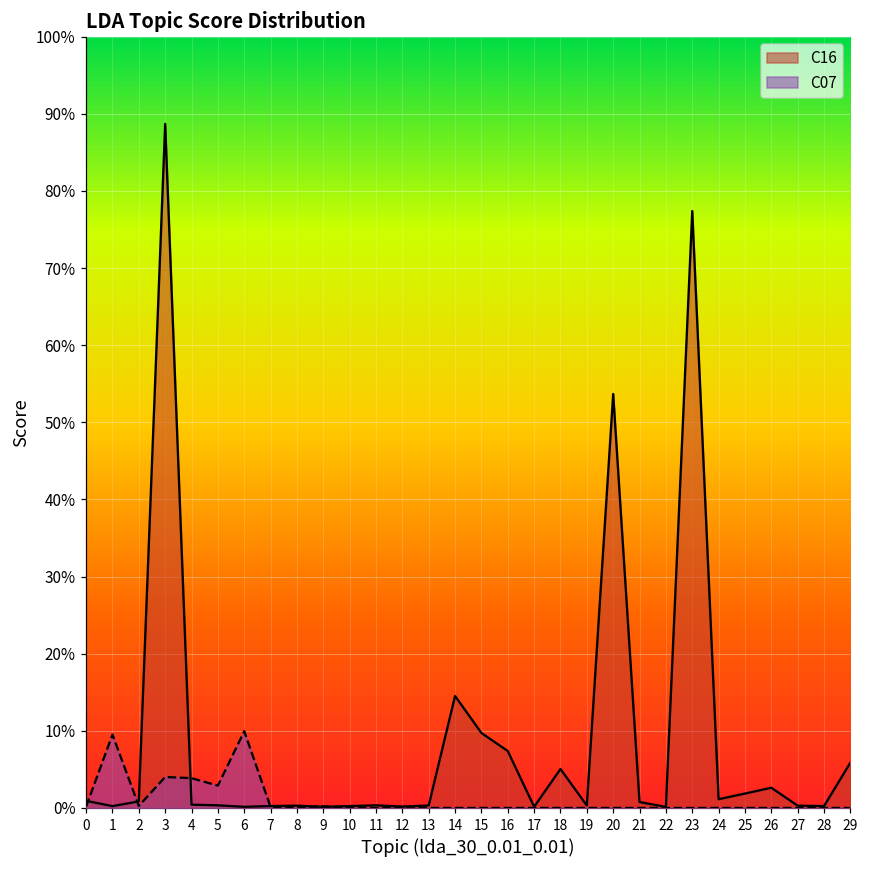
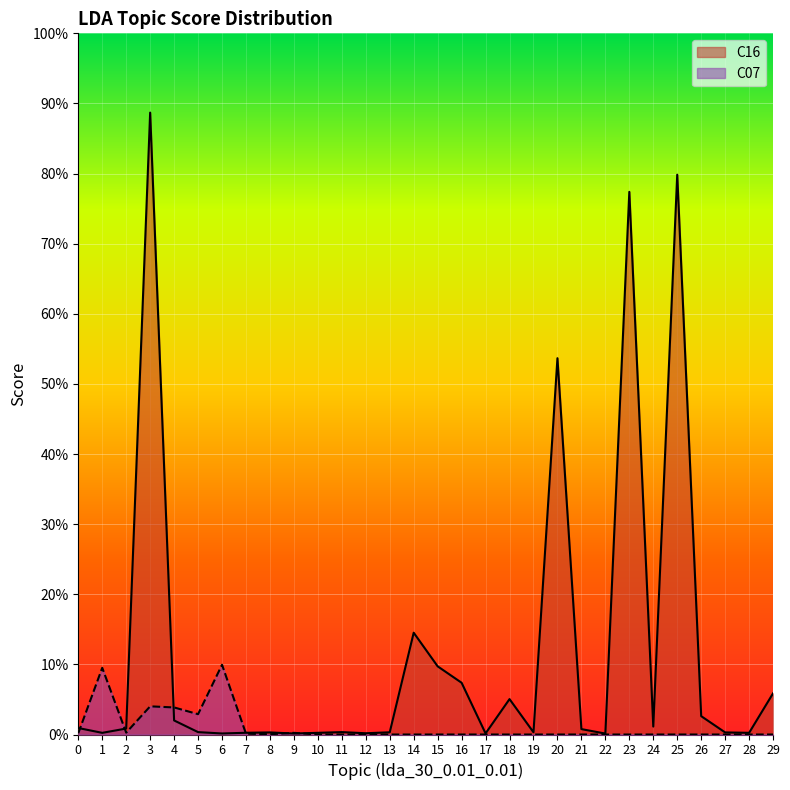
C16, 4: 0% -> 2%
C16, 25: 2% -> 80%
